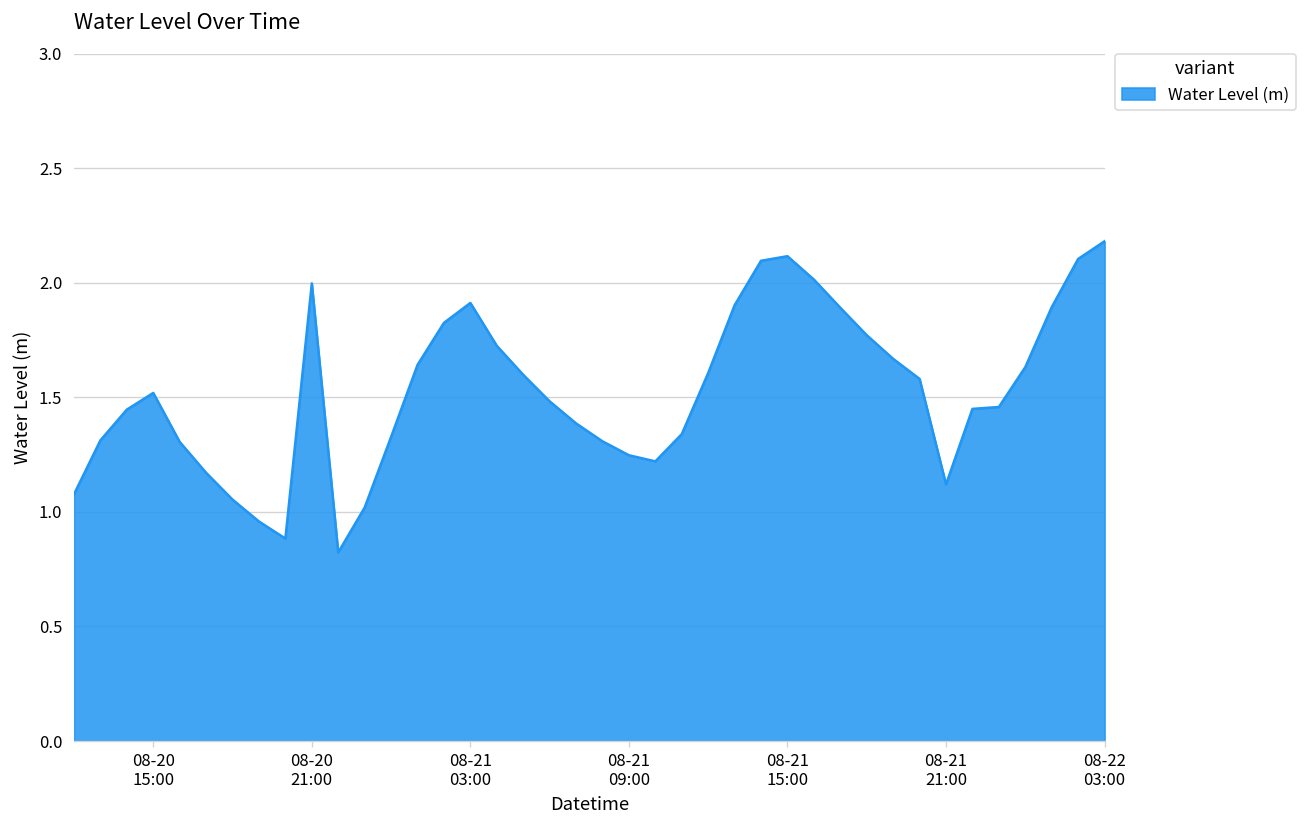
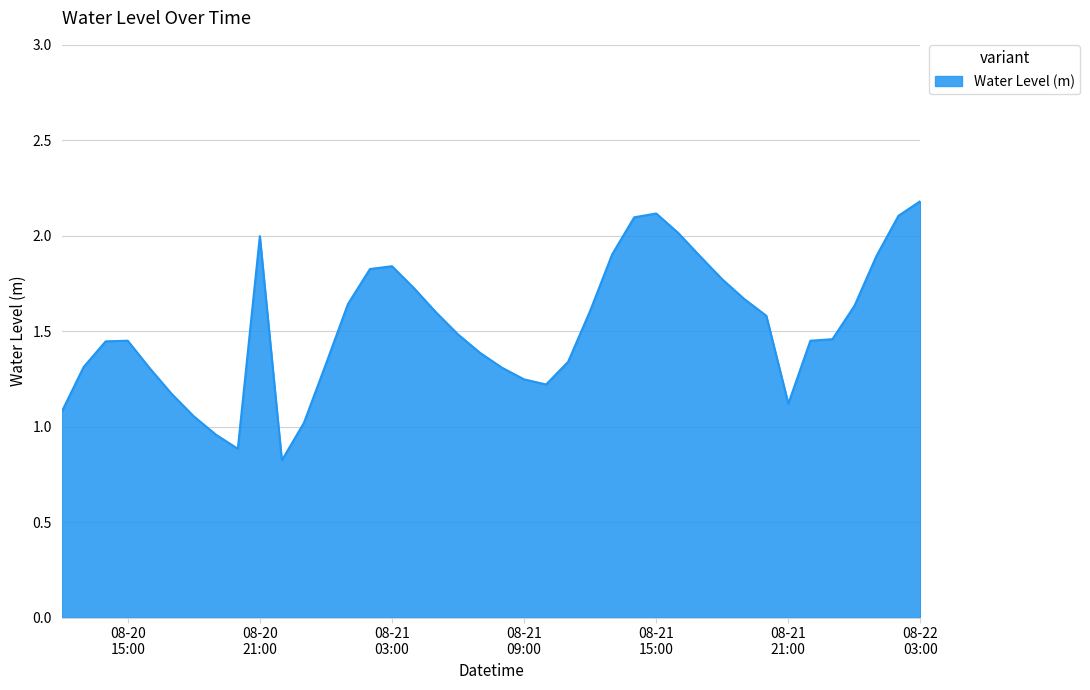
08-20 15:00: 1.52 -> 1.45
08-21 03:00: 1.91 -> 1.84
